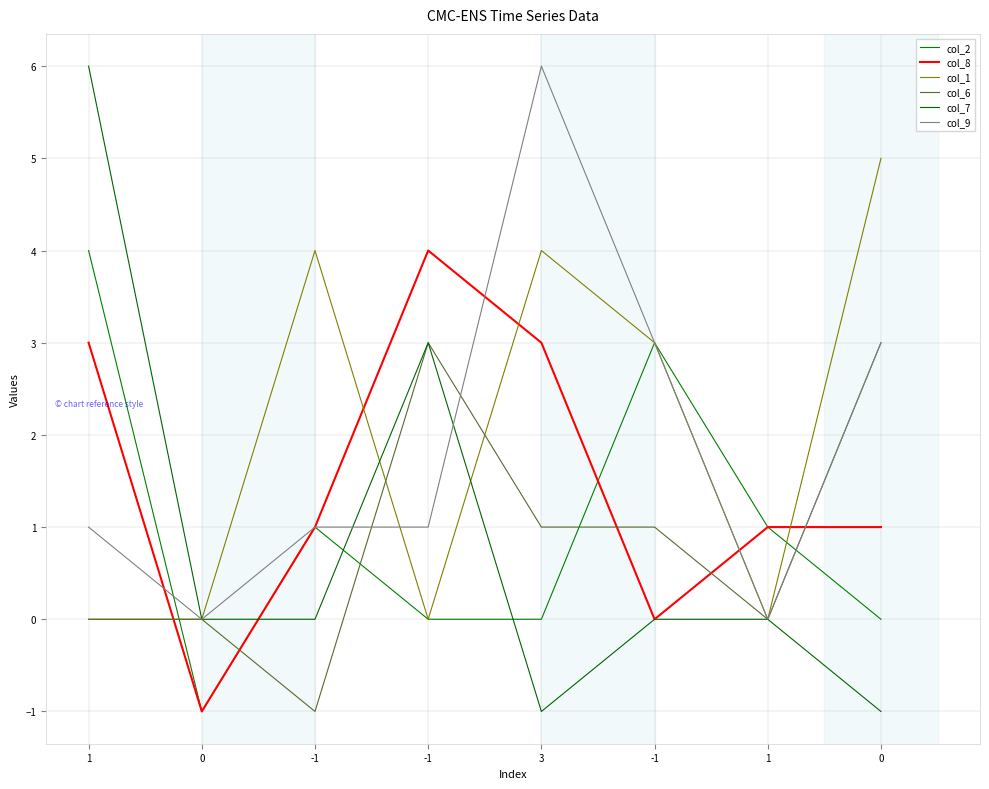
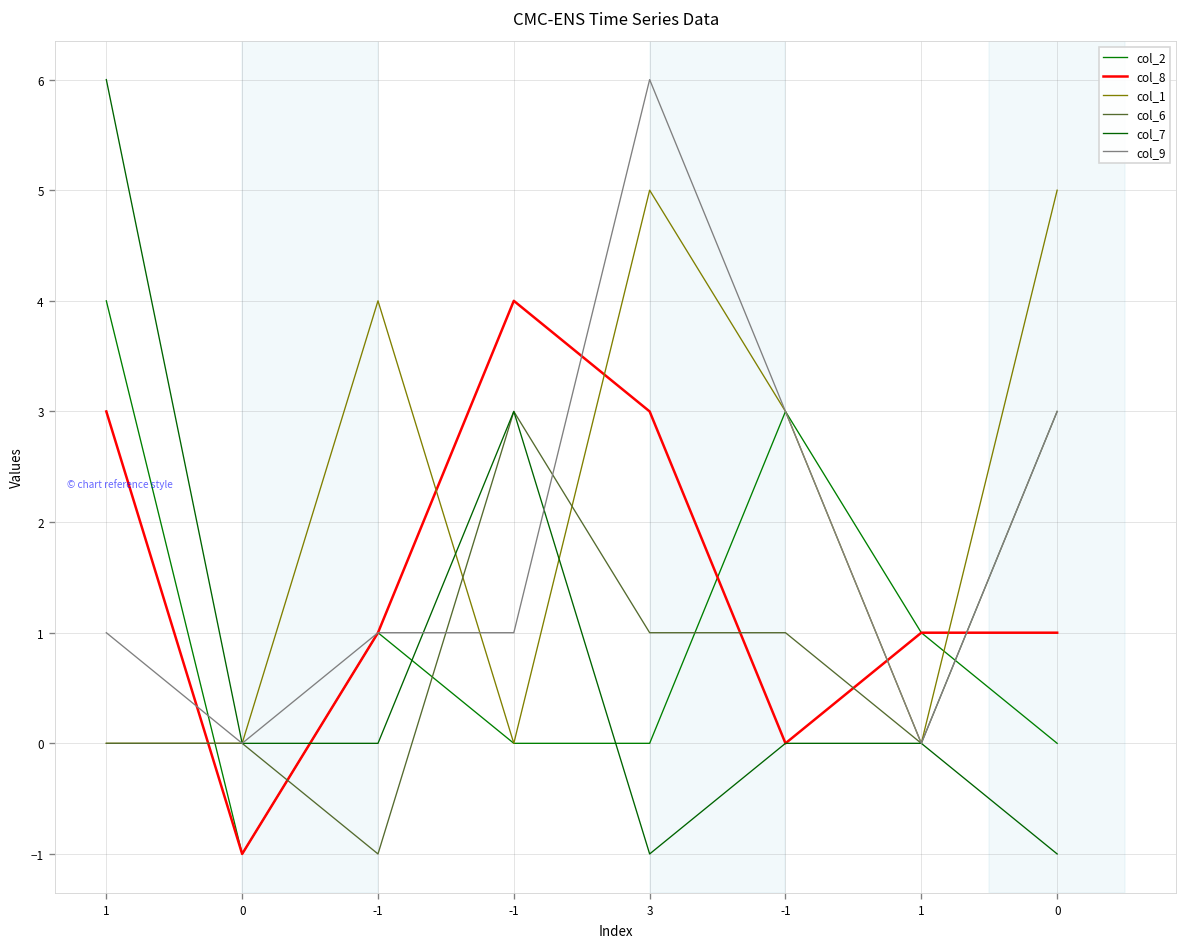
col_1, 3: 4 -> 5
